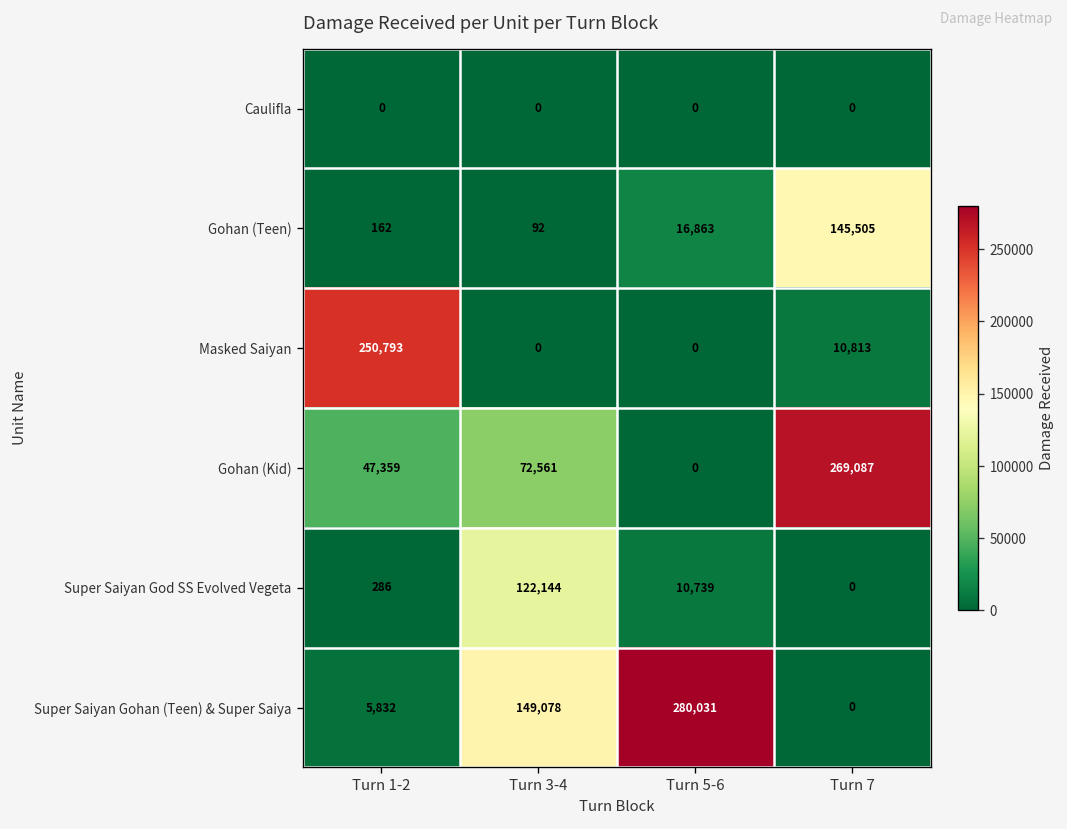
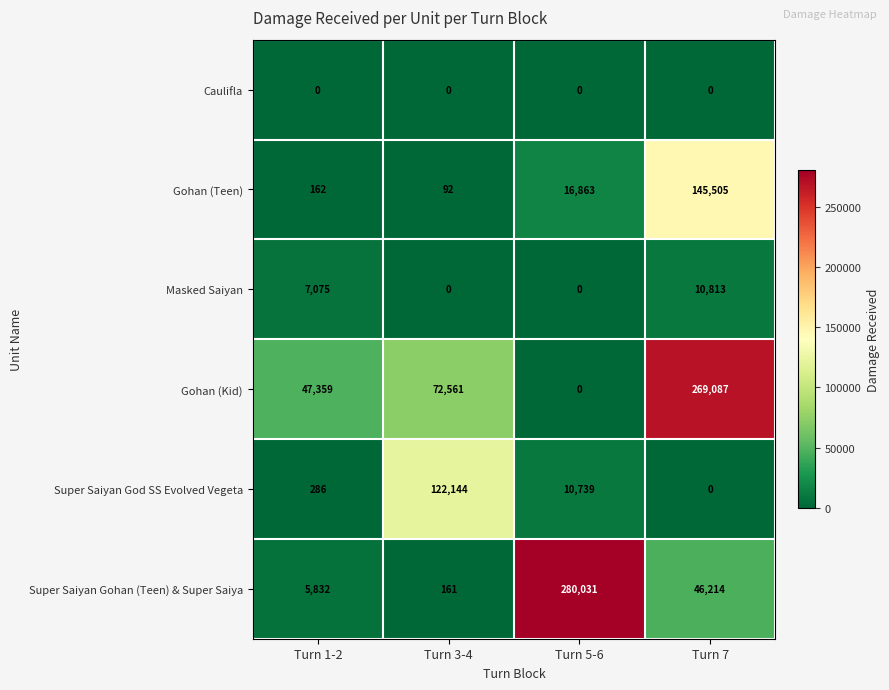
Masked Saiyan, Turn 1-2: 250,793 -> 7,075
Super Saiyan Gohan (Teen) & Super Saiya, Turn 3-4: 149,078 -> 161
Super Saiyan Gohan (Teen) & Super Saiya, Turn 7: 0 -> 46,214
